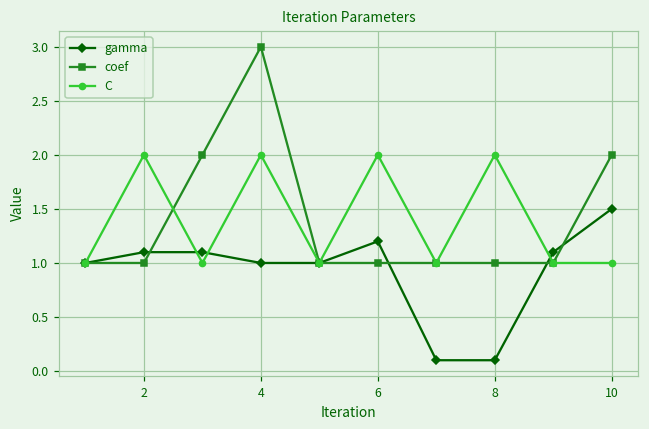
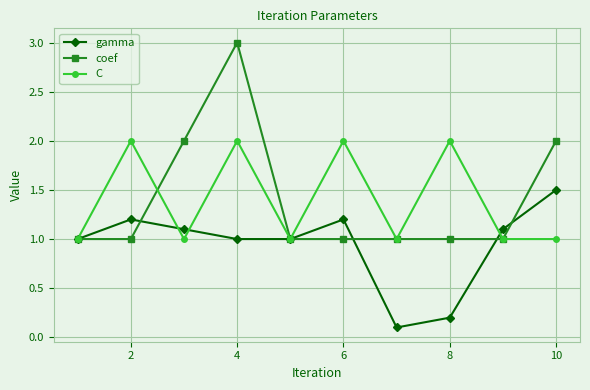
gamma, 2: 1.1 -> 1.2
gamma, 8: 0.1 -> 0.2
